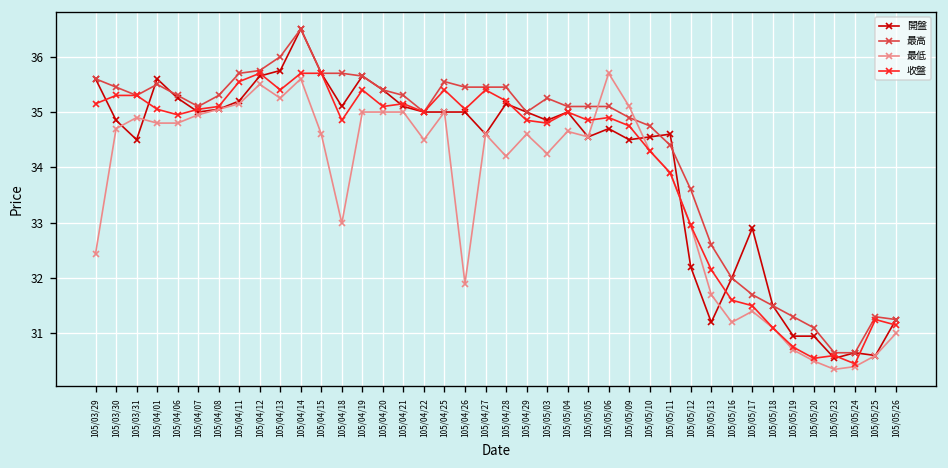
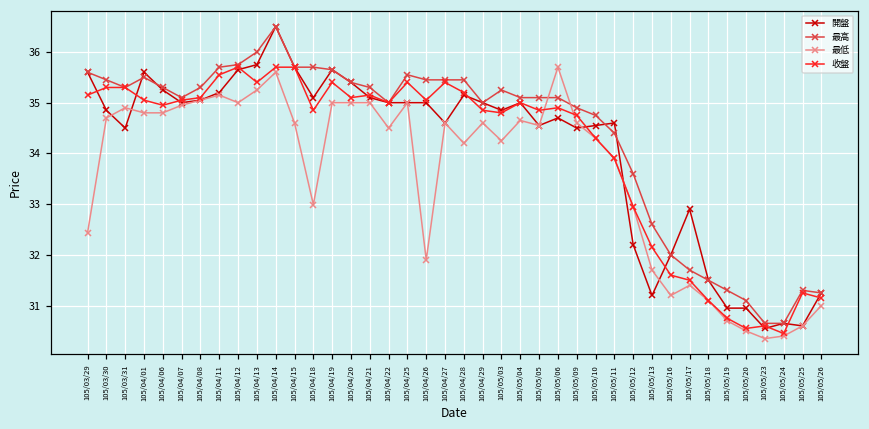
最低, 105/04/12: 35.5 -> 35.0
最低, 105/05/09: 35.1 -> 34.6
